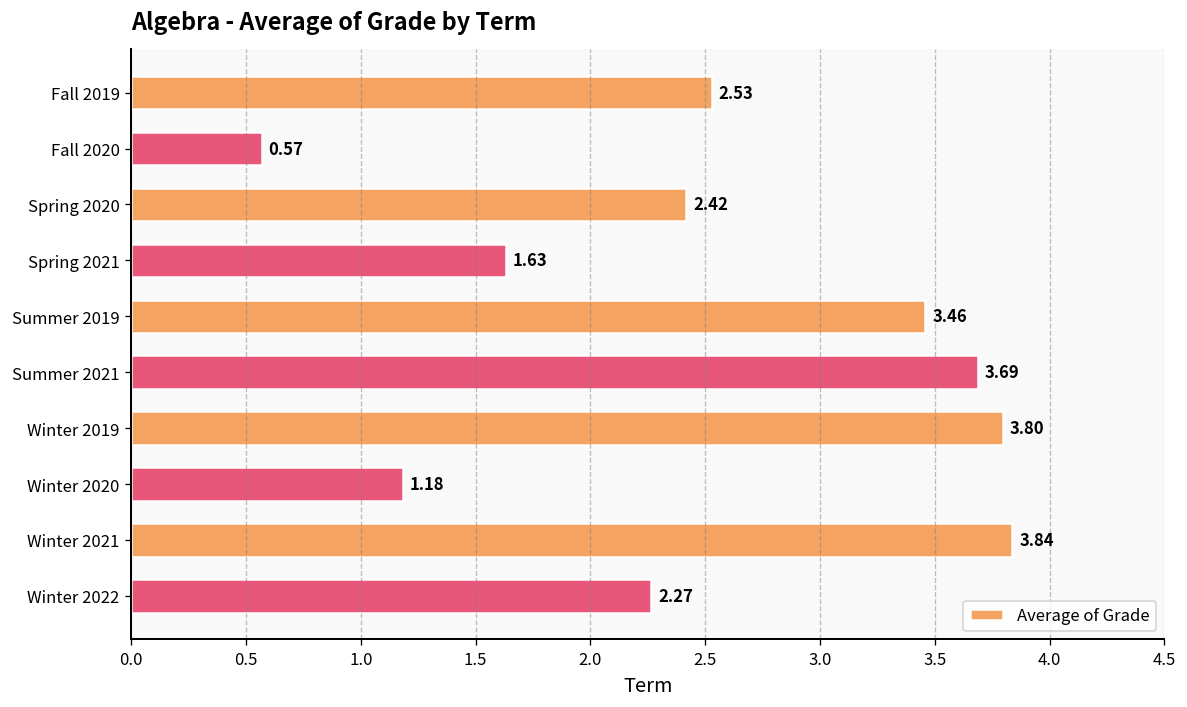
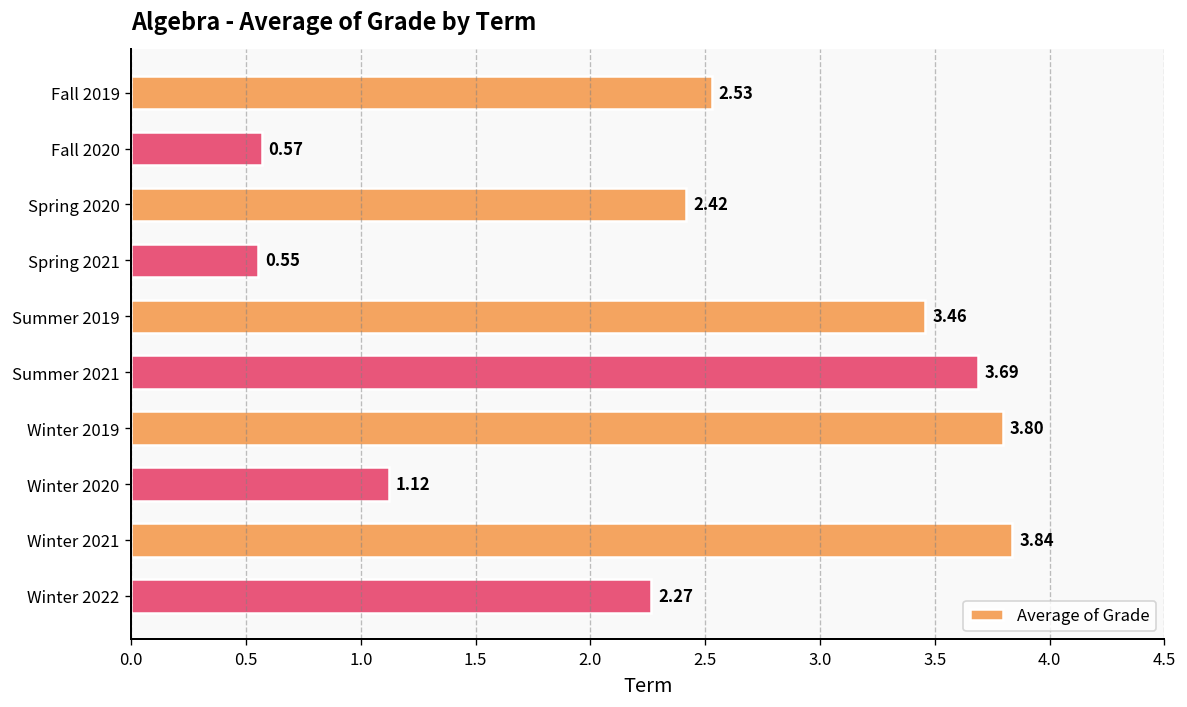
Spring 2021: 1.63 -> 0.55
Winter 2020: 1.18 -> 1.12
